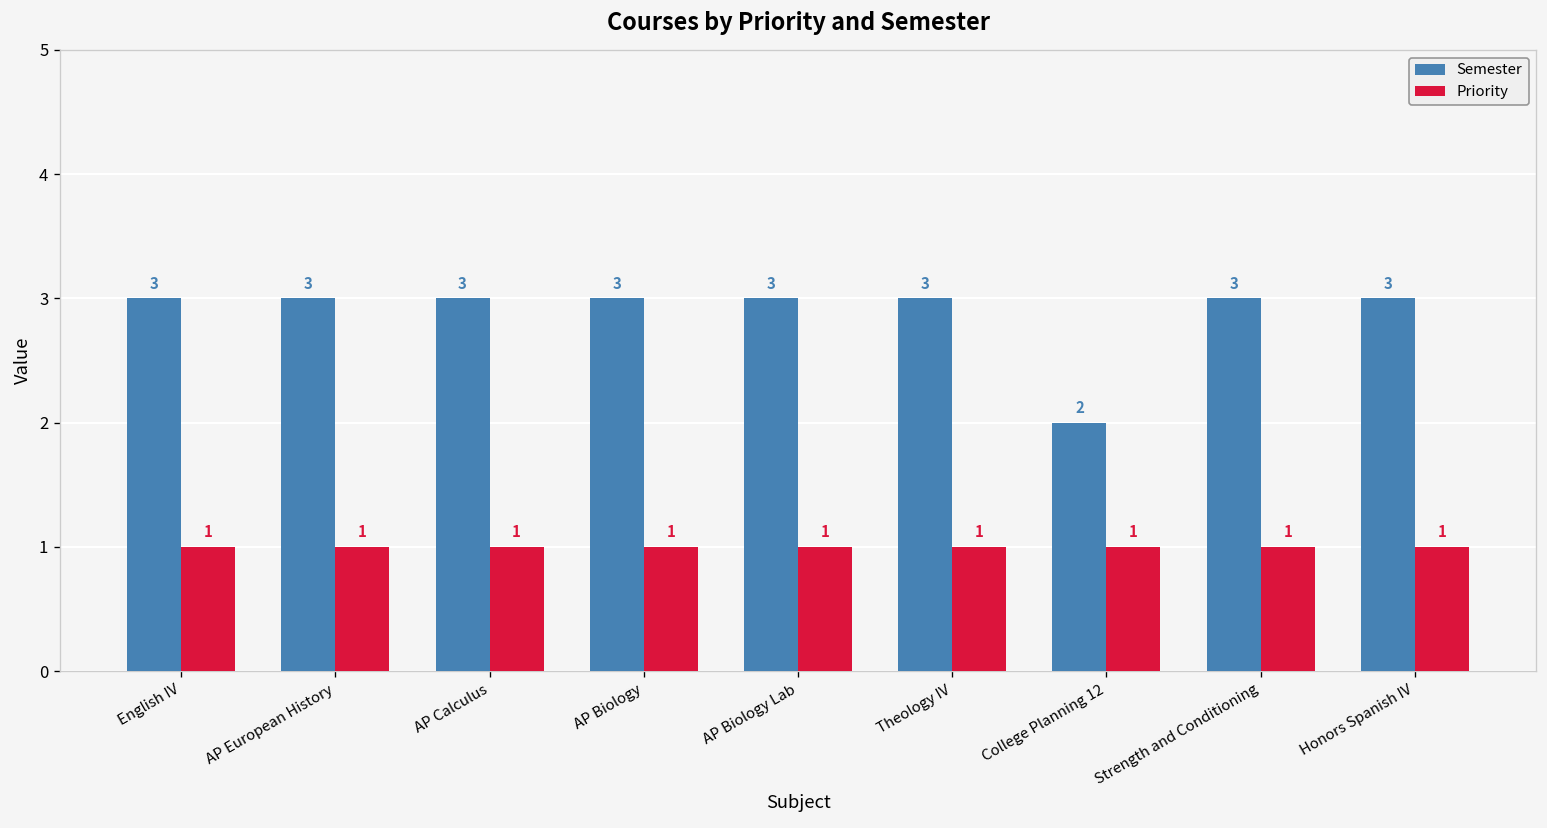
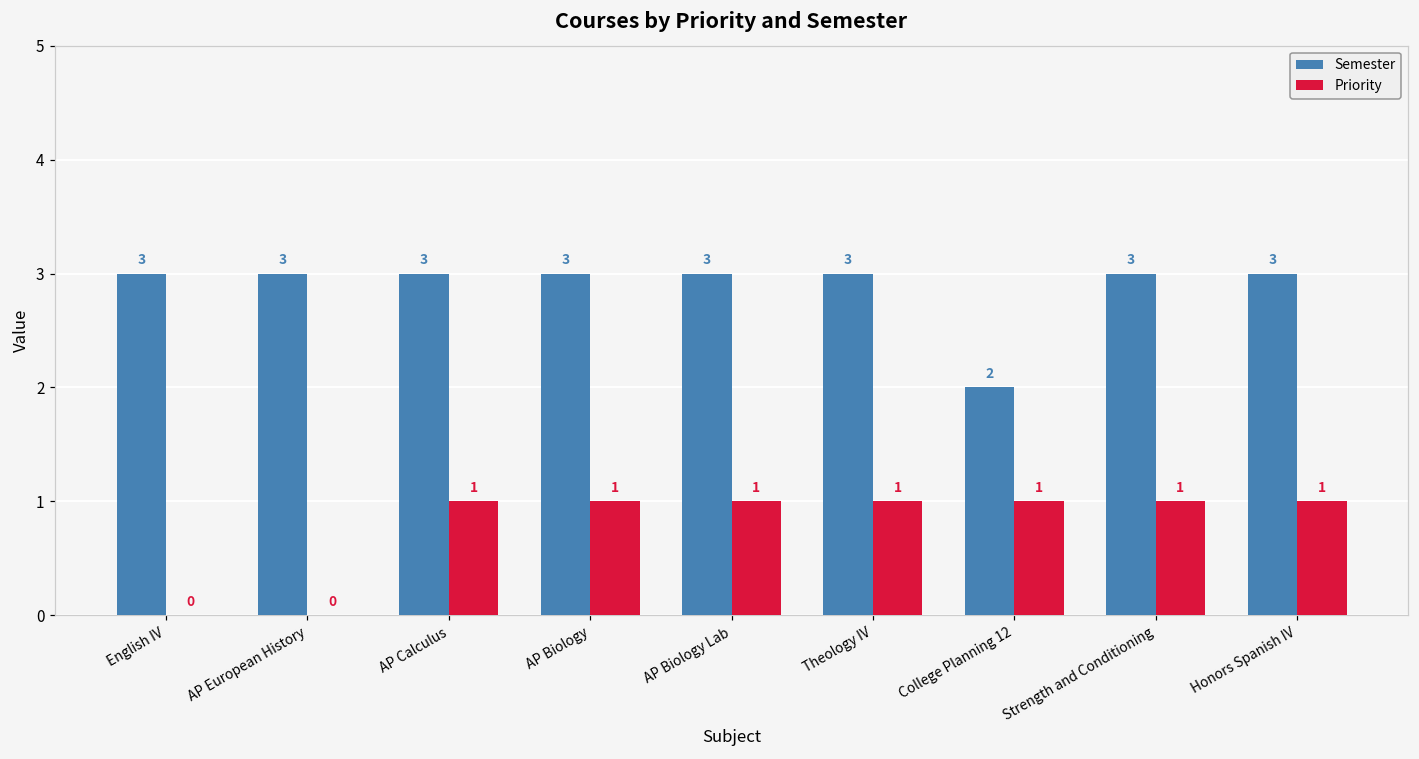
Priority, English IV: 1 -> 0
Priority, AP European History: 1 -> 0
